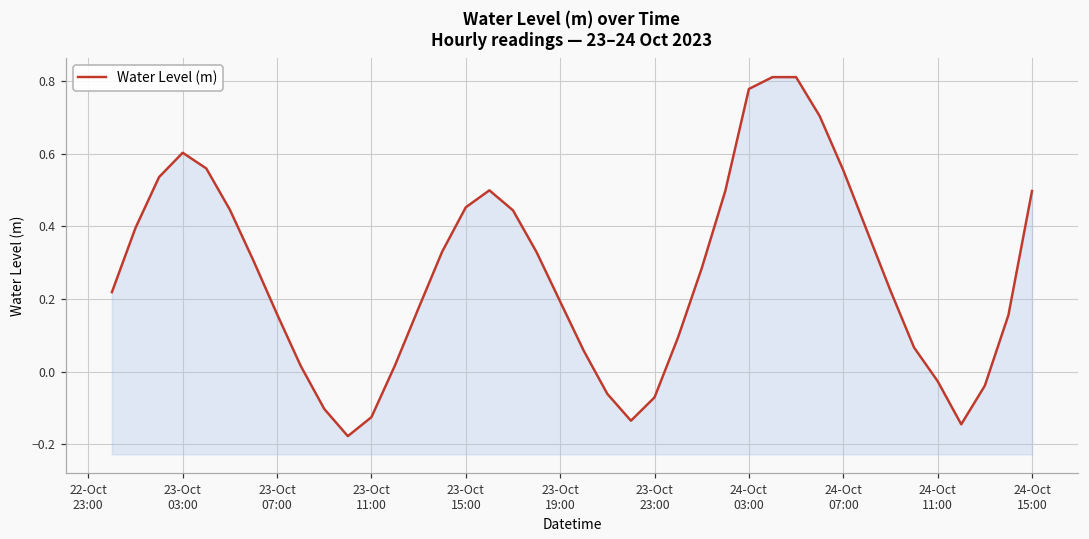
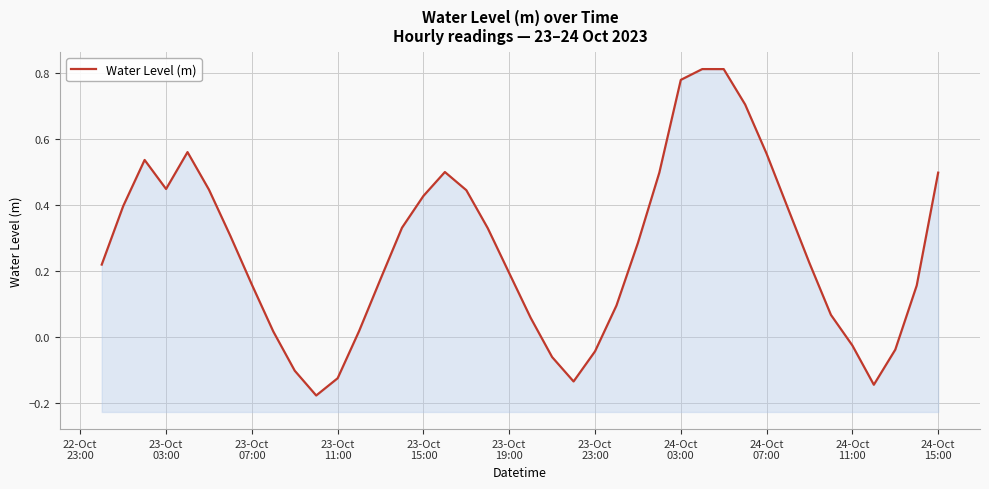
23-Oct 03:00: 0.60 -> 0.45
23-Oct 15:00: 0.45 -> 0.43
23-Oct 23:00: -0.07 -> -0.04
